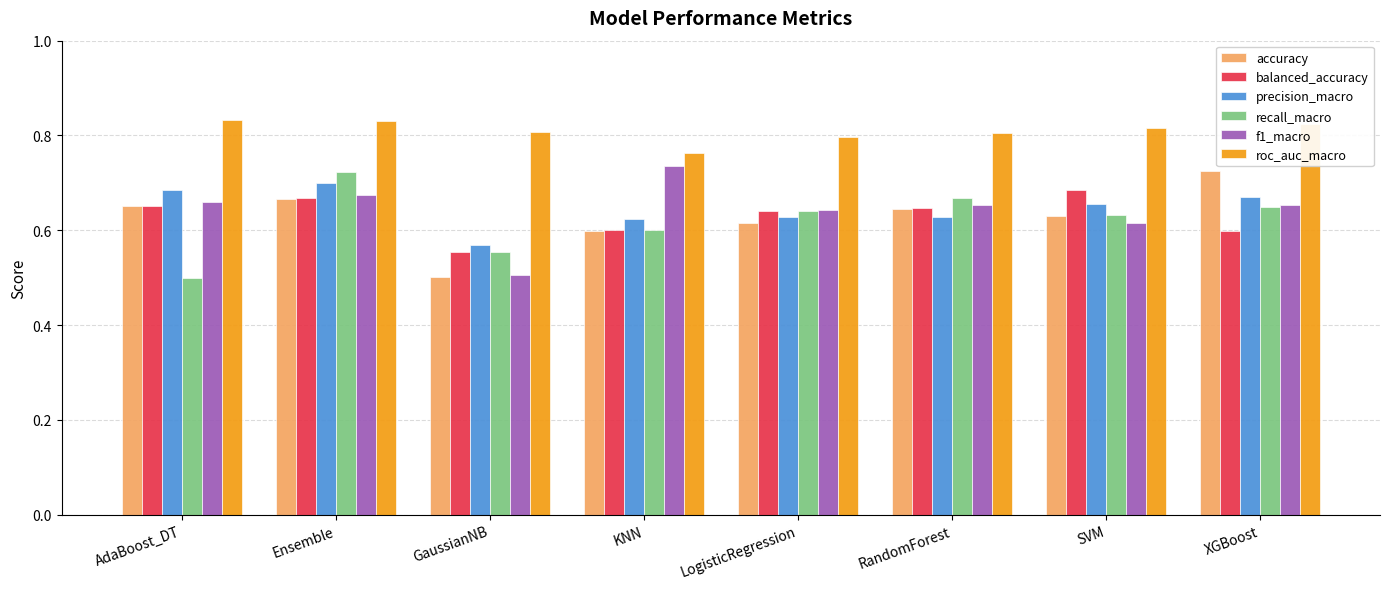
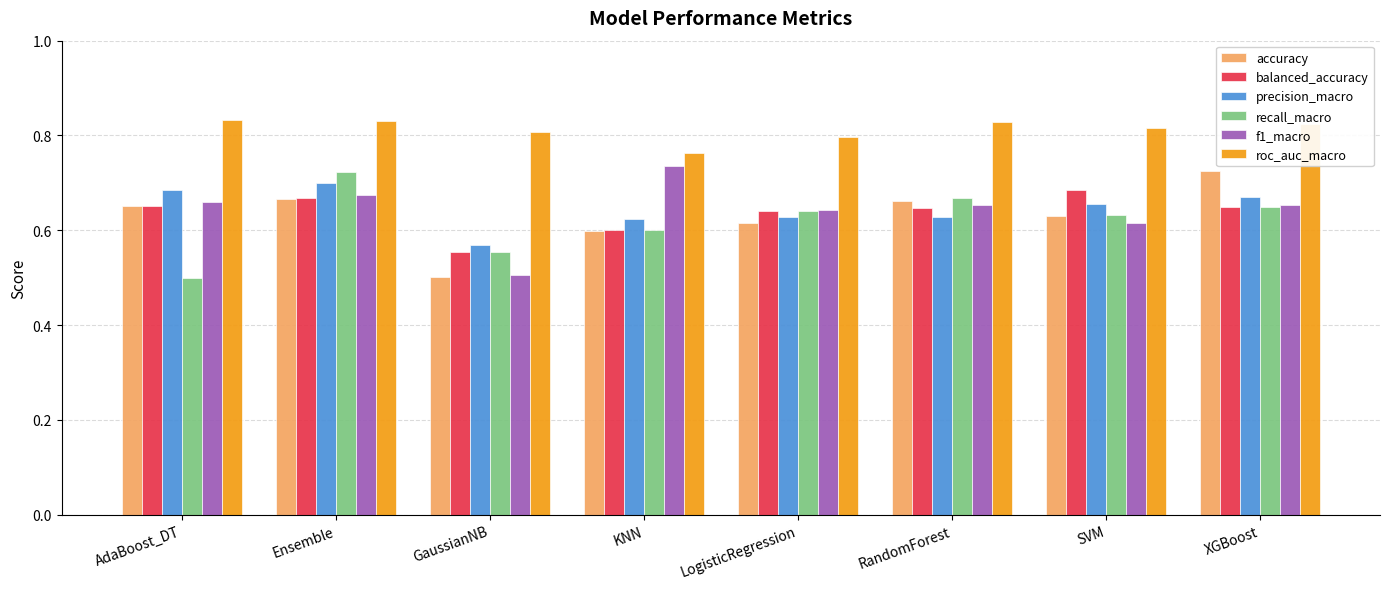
accuracy, RandomForest: 0.64 -> 0.66
roc_auc_macro, RandomForest: 0.80 -> 0.83
balanced_accuracy, XGBoost: 0.60 -> 0.65
